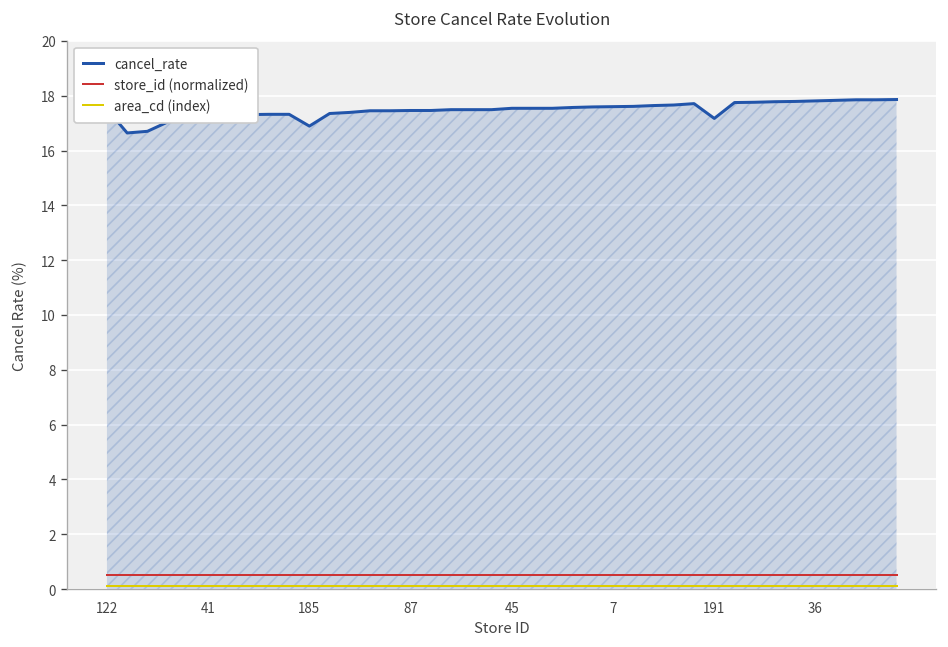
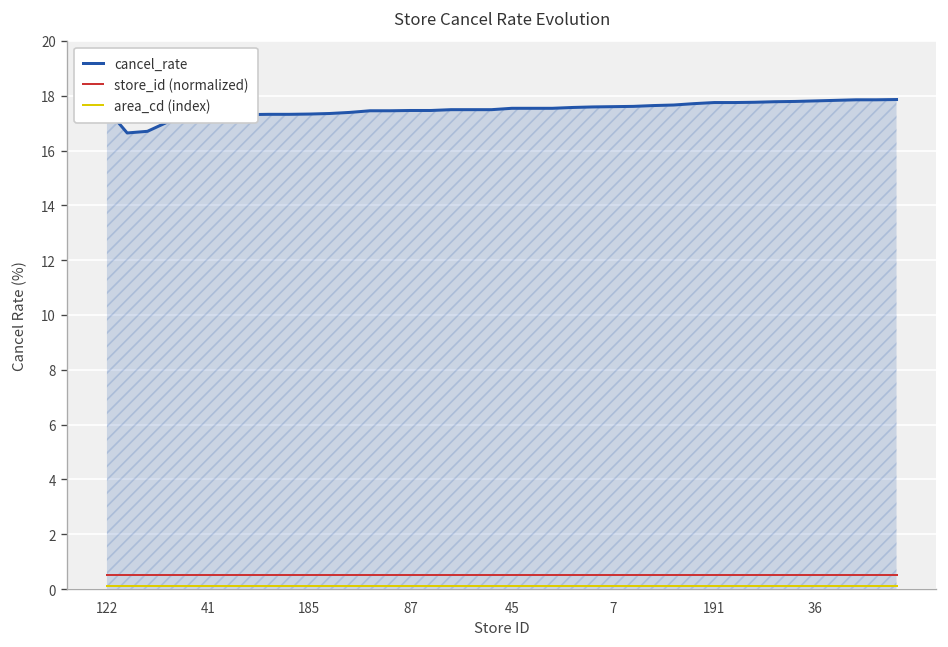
cancel_rate, 185: 16.9 -> 17.3
cancel_rate, 191: 17.2 -> 17.8
